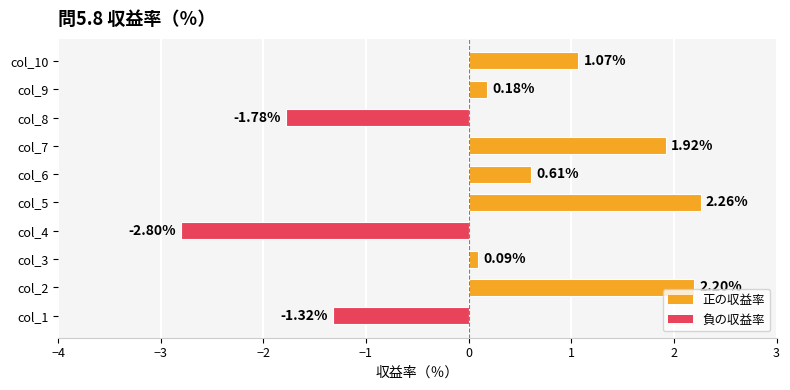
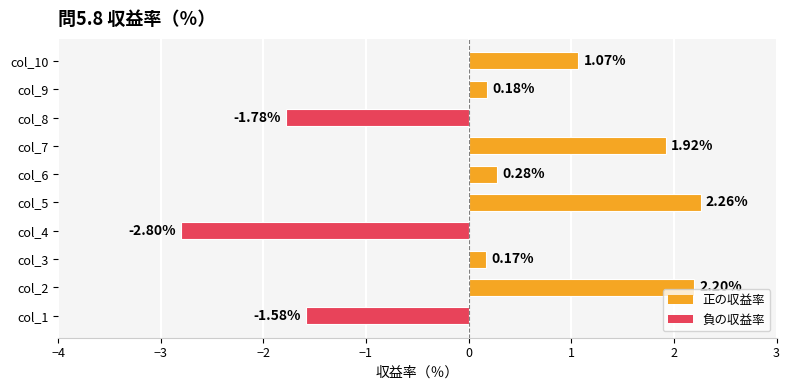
col_6: 0.61% -> 0.28%
col_3: 0.09% -> 0.17%
col_1: -1.32% -> -1.58%
